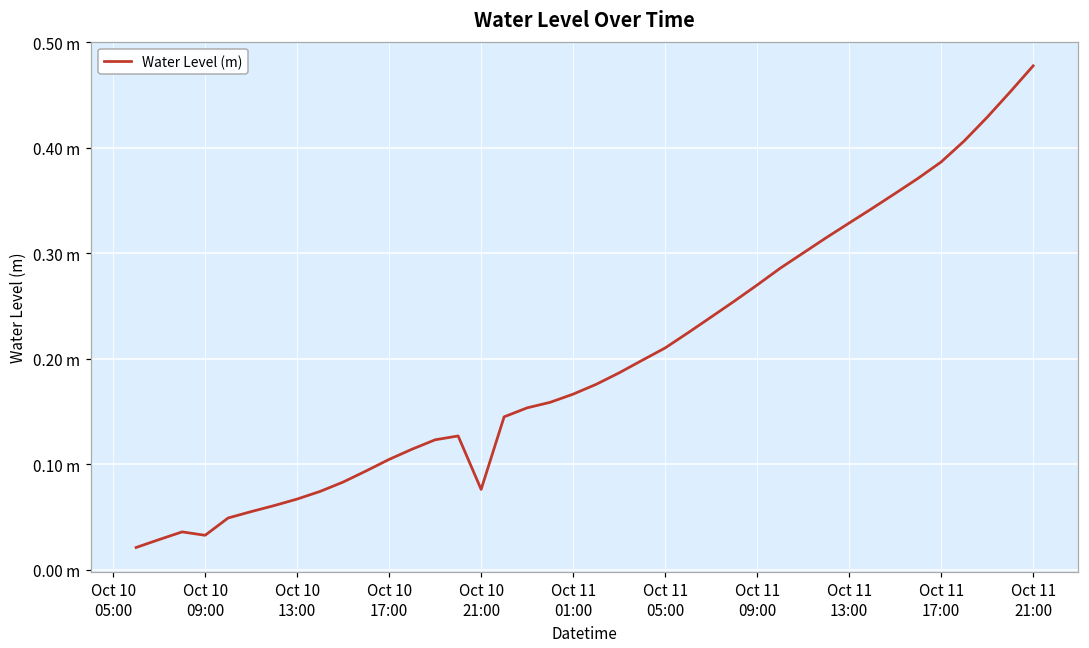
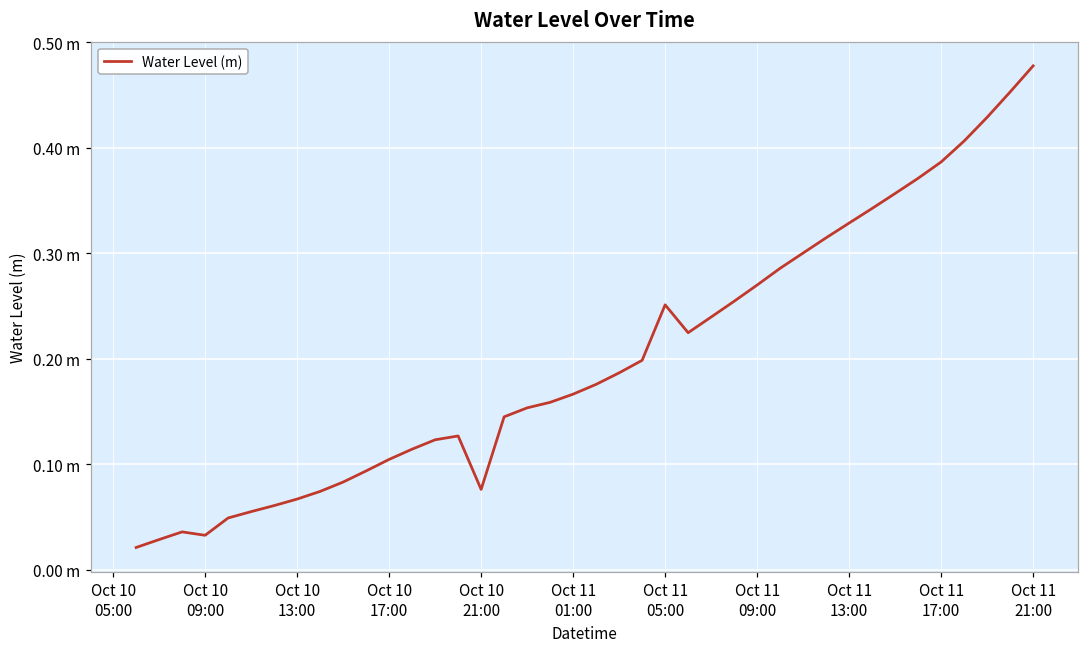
Oct 11 05:00: 0.21 m -> 0.25 m
